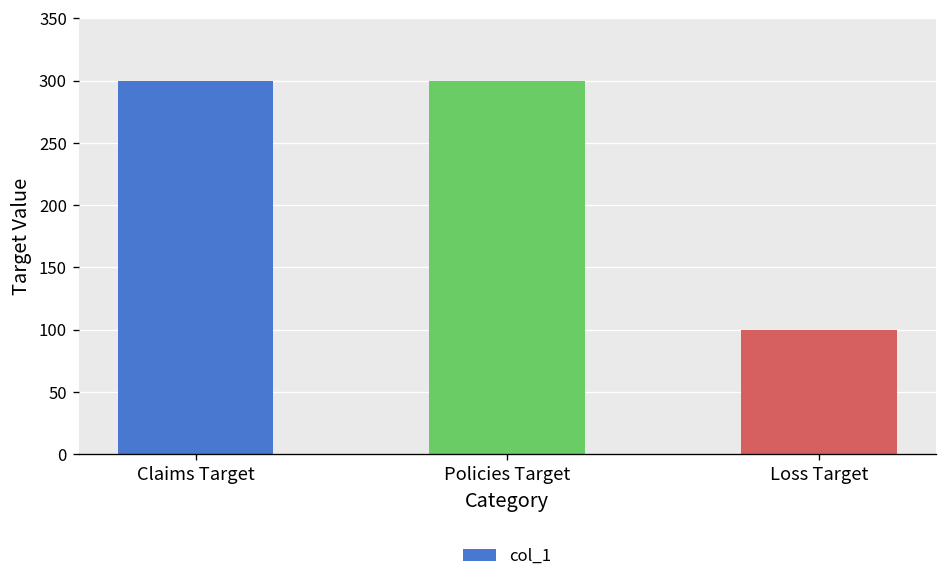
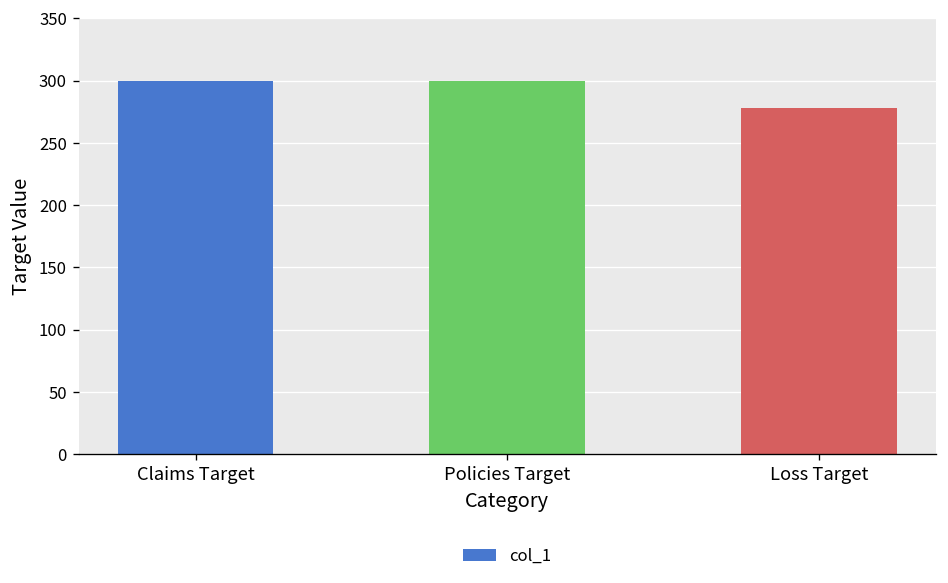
Loss Target: 100 -> 278
